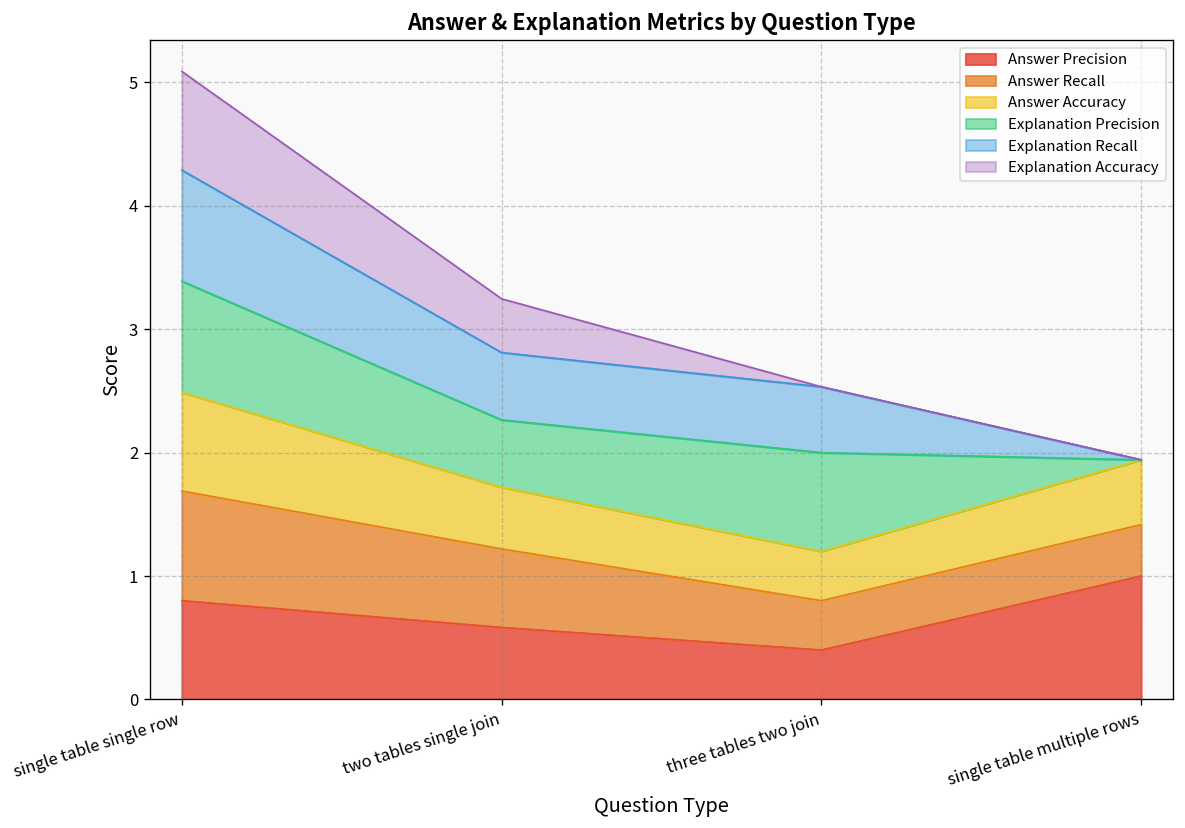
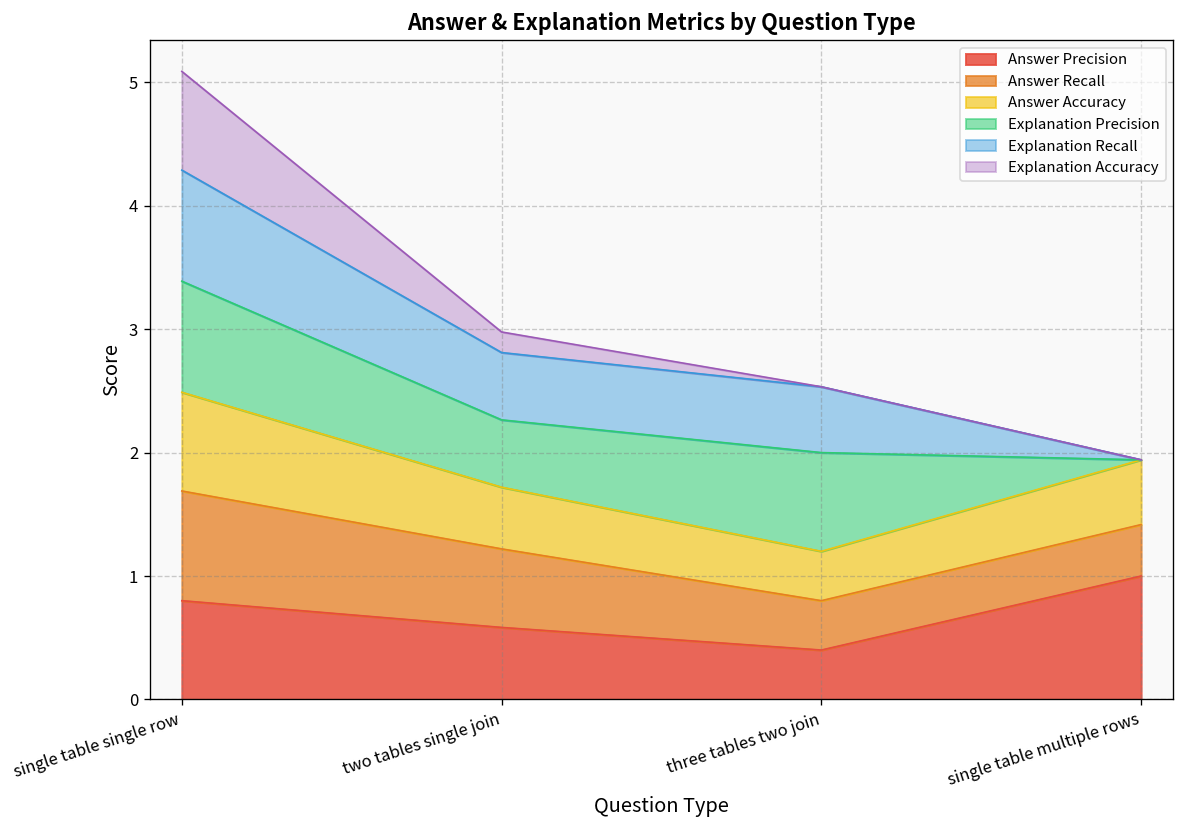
Explanation Accuracy, two tables single join: 0.44 -> 0.17
